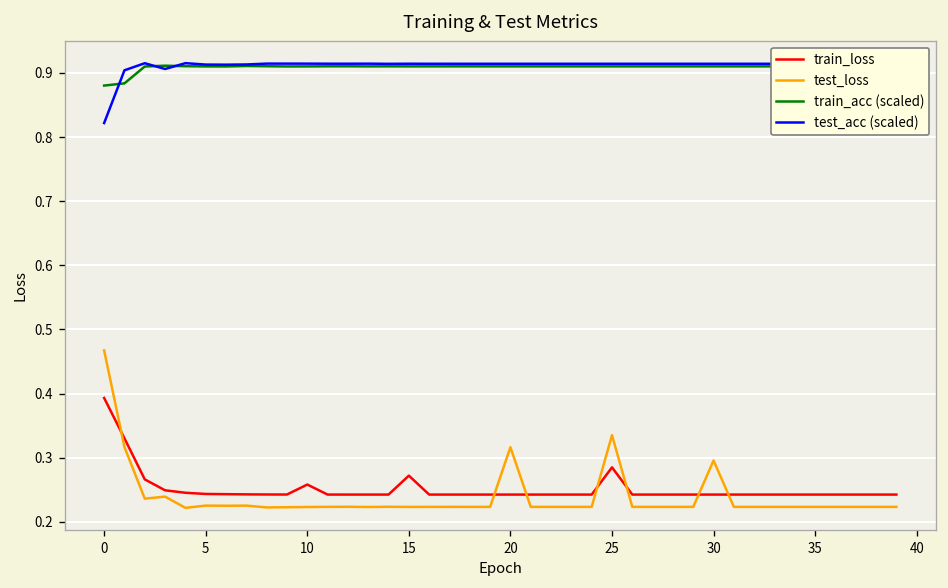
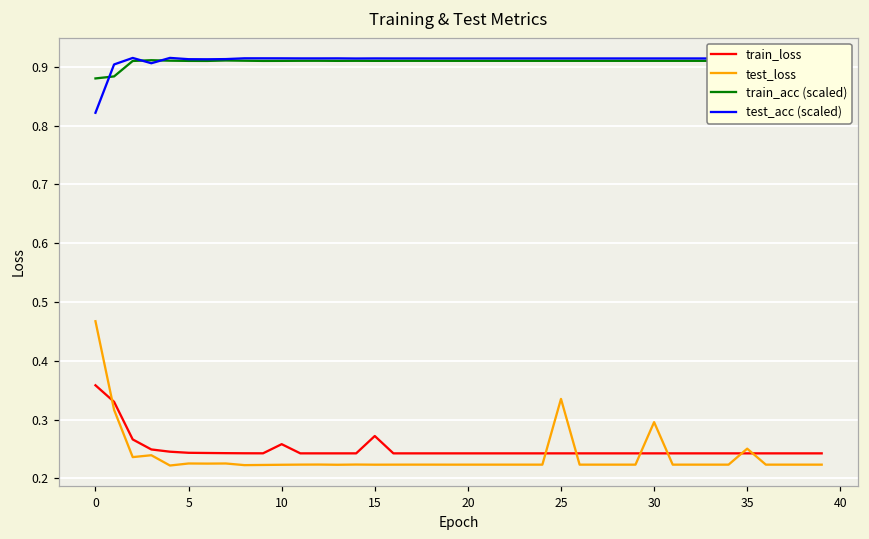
train_loss, 0: 0.39 -> 0.36
test_loss, 20: 0.32 -> 0.22
train_loss, 25: 0.29 -> 0.24
test_loss, 35: 0.22 -> 0.25
